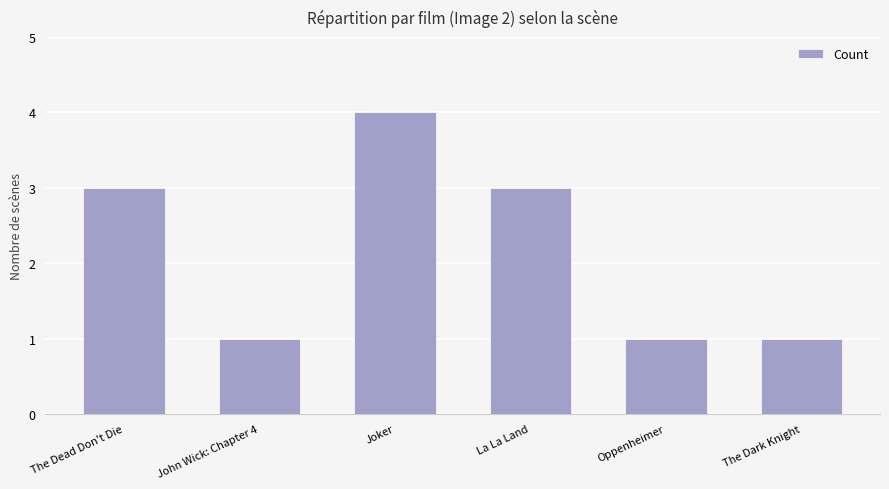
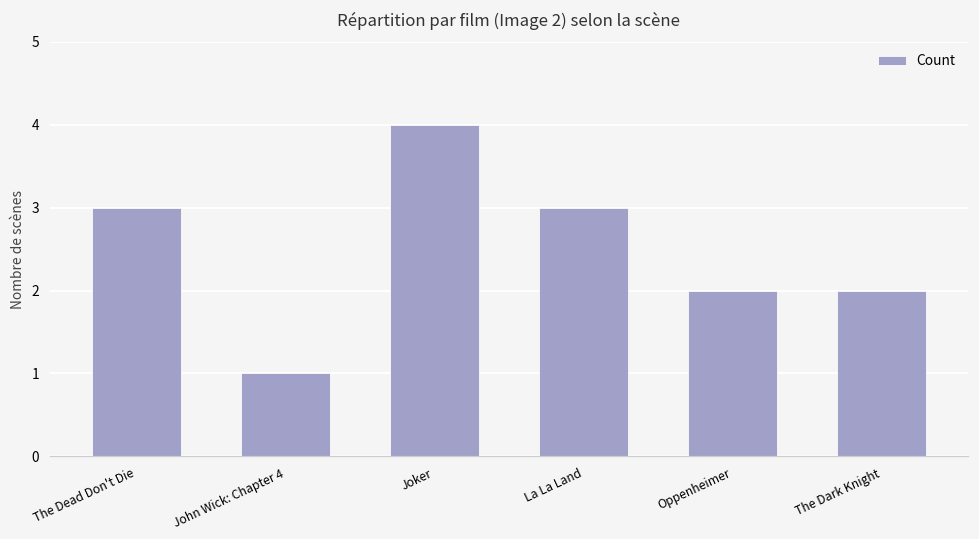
Oppenheimer: 1 -> 2
The Dark Knight: 1 -> 2
